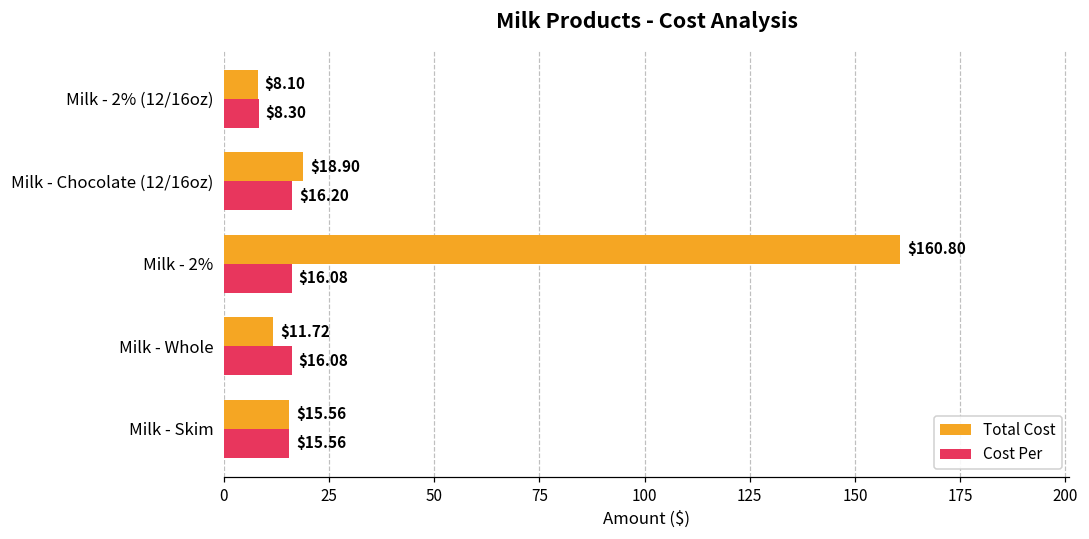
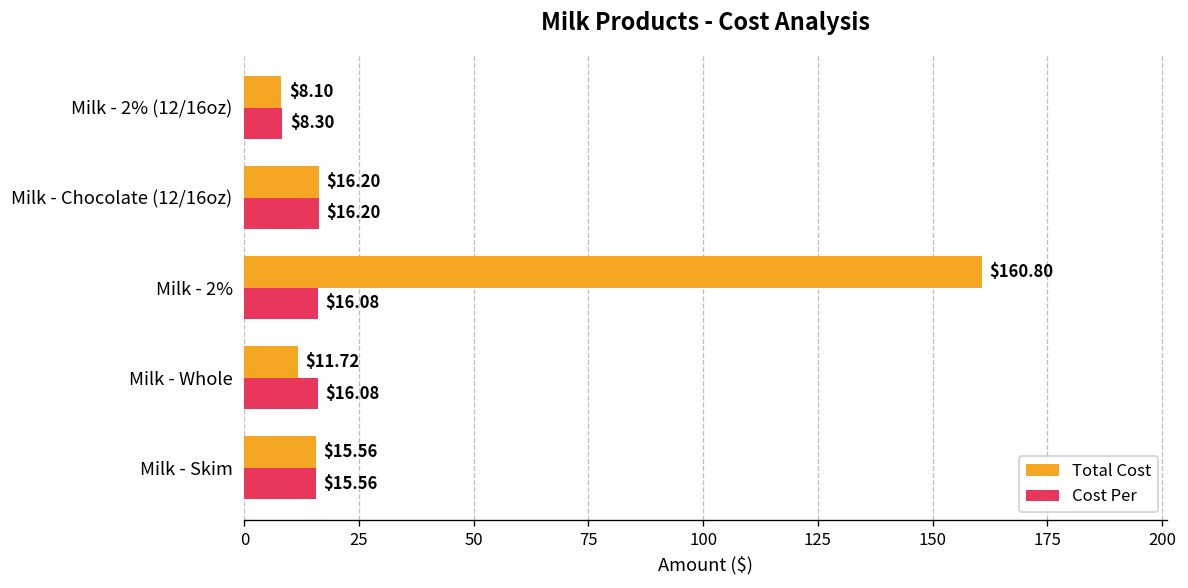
Total Cost, Milk - Chocolate (12/16oz): $18.90 -> $16.20
